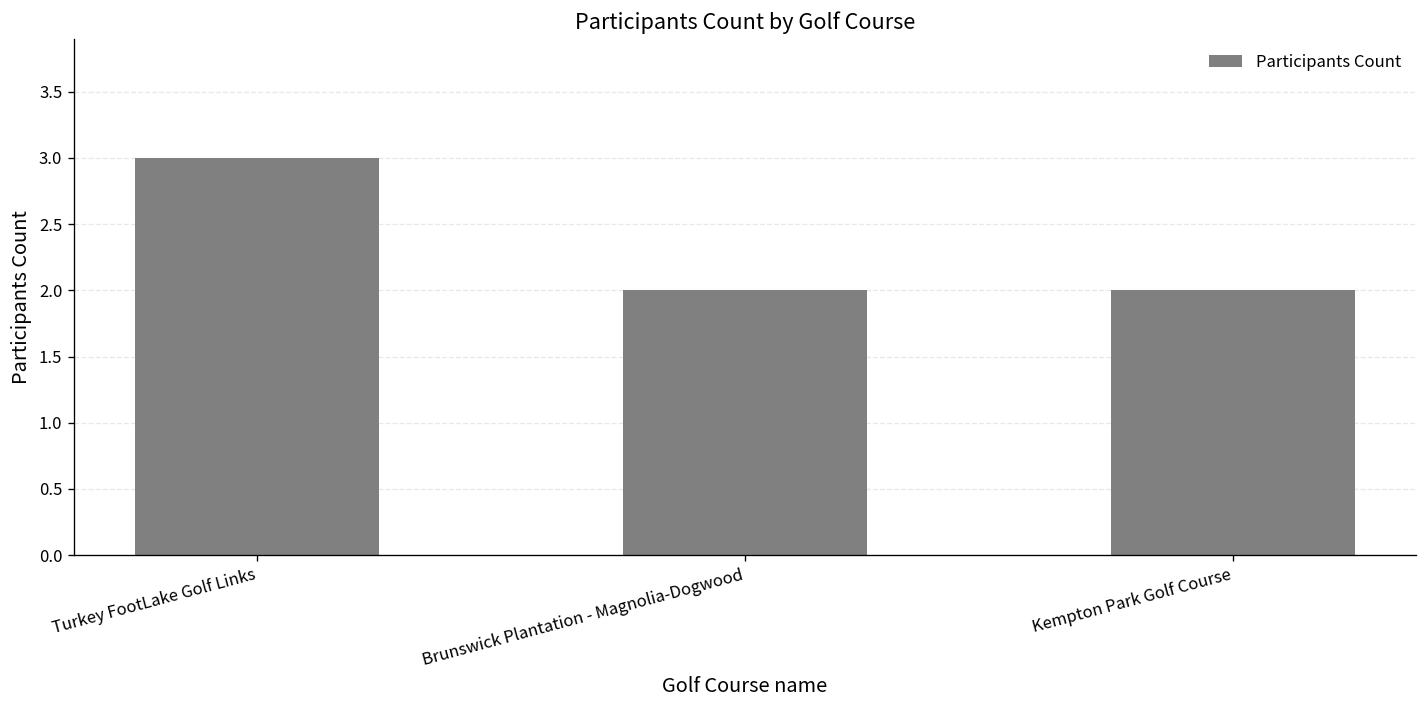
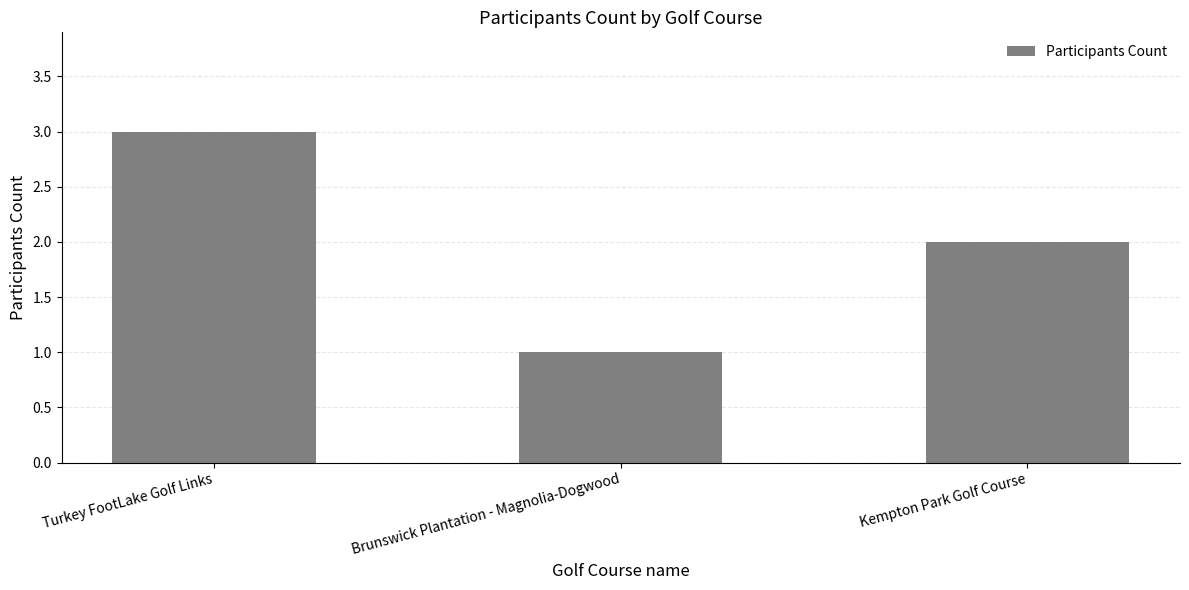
Brunswick Plantation - Magnolia-Dogwood: 2 -> 1
